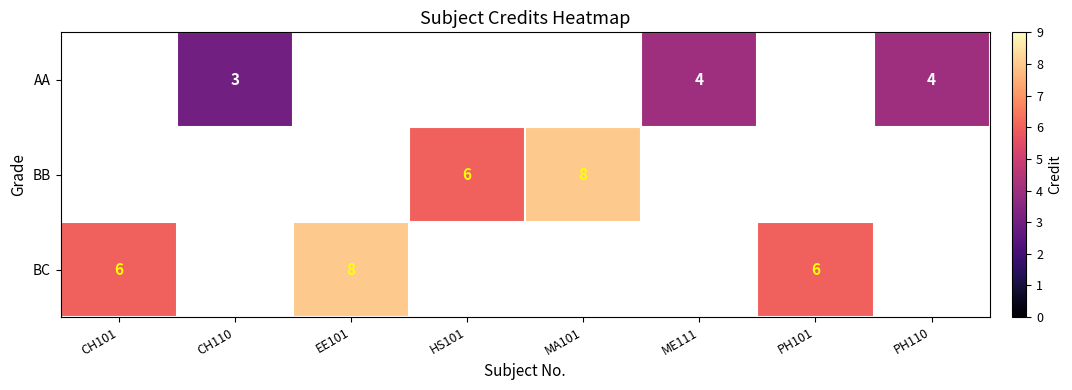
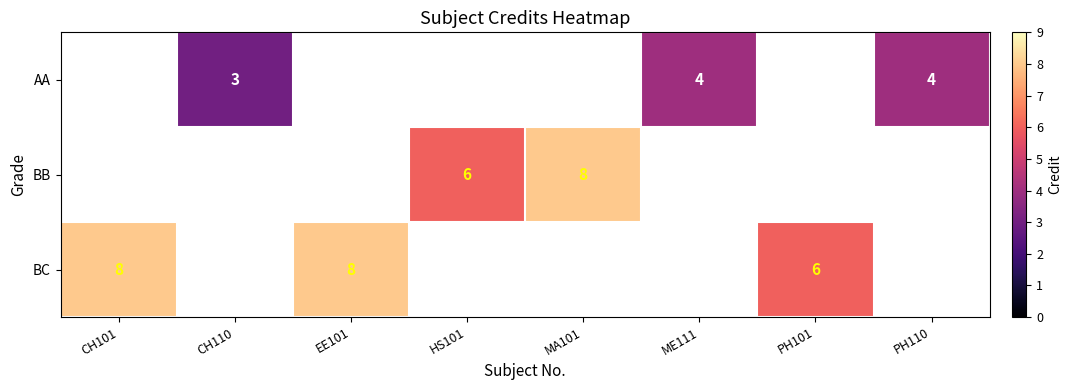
BC, CH101: 6 -> 8
